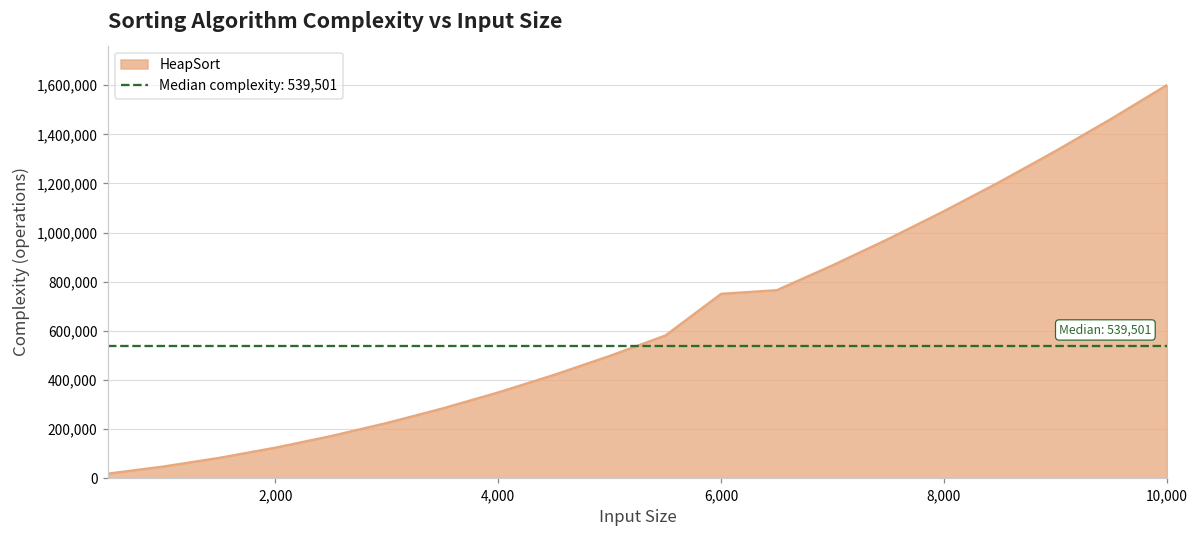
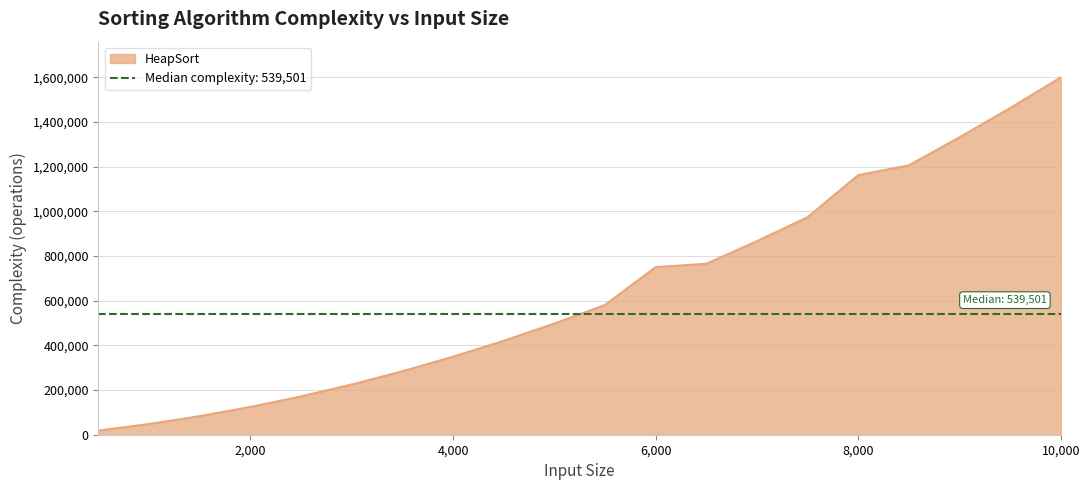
8,000: 1,090,000 -> 1,160,000
